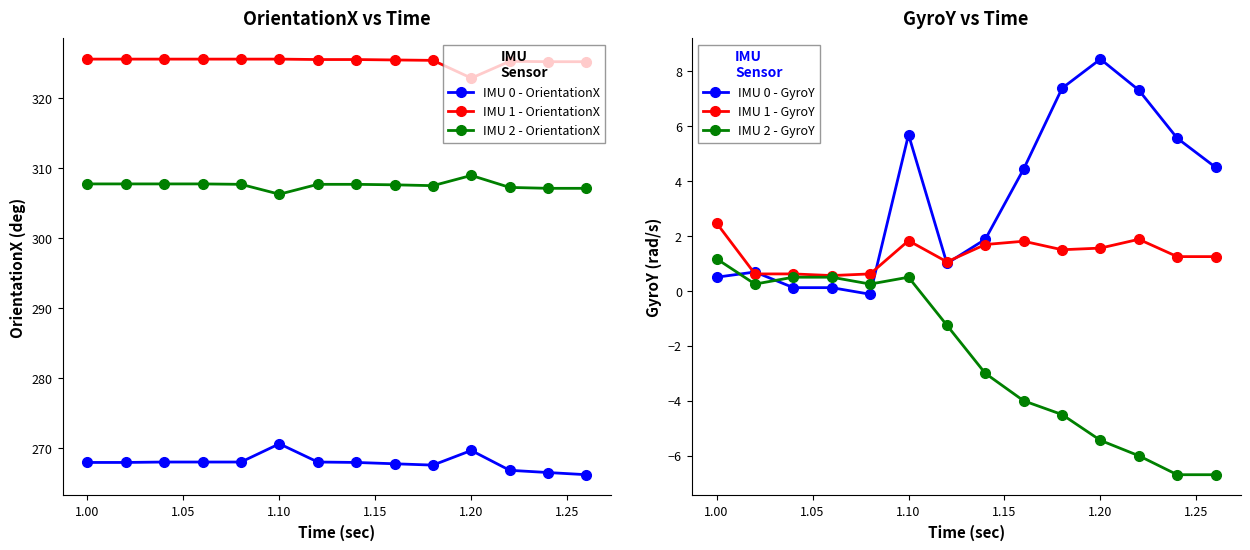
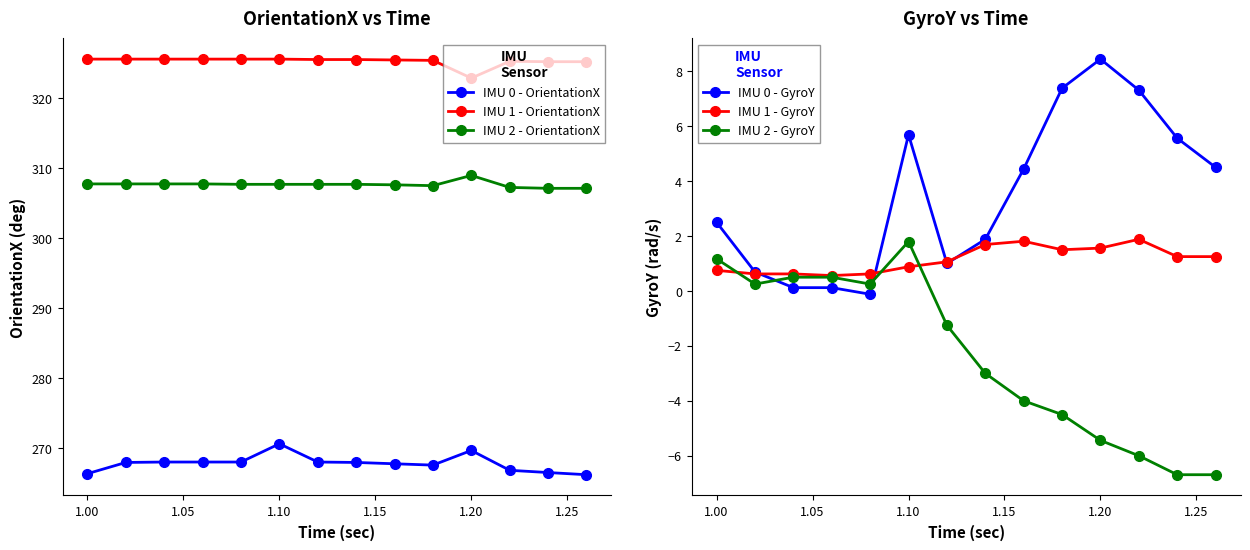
OrientationX vs Time, IMU 0 - OrientationX, 1.00: 268 -> 266
OrientationX vs Time, IMU 2 - OrientationX, 1.10: 306 -> 308
GyroY vs Time, IMU 0 - GyroY, 1.00: 0.5 -> 2.5
GyroY vs Time, IMU 1 - GyroY, 1.00: 2.5 -> 0.8
GyroY vs Time, IMU 1 - GyroY, 1.10: 1.8 -> 0.9
GyroY vs Time, IMU 2 - GyroY, 1.10: 0.5 -> 1.8
